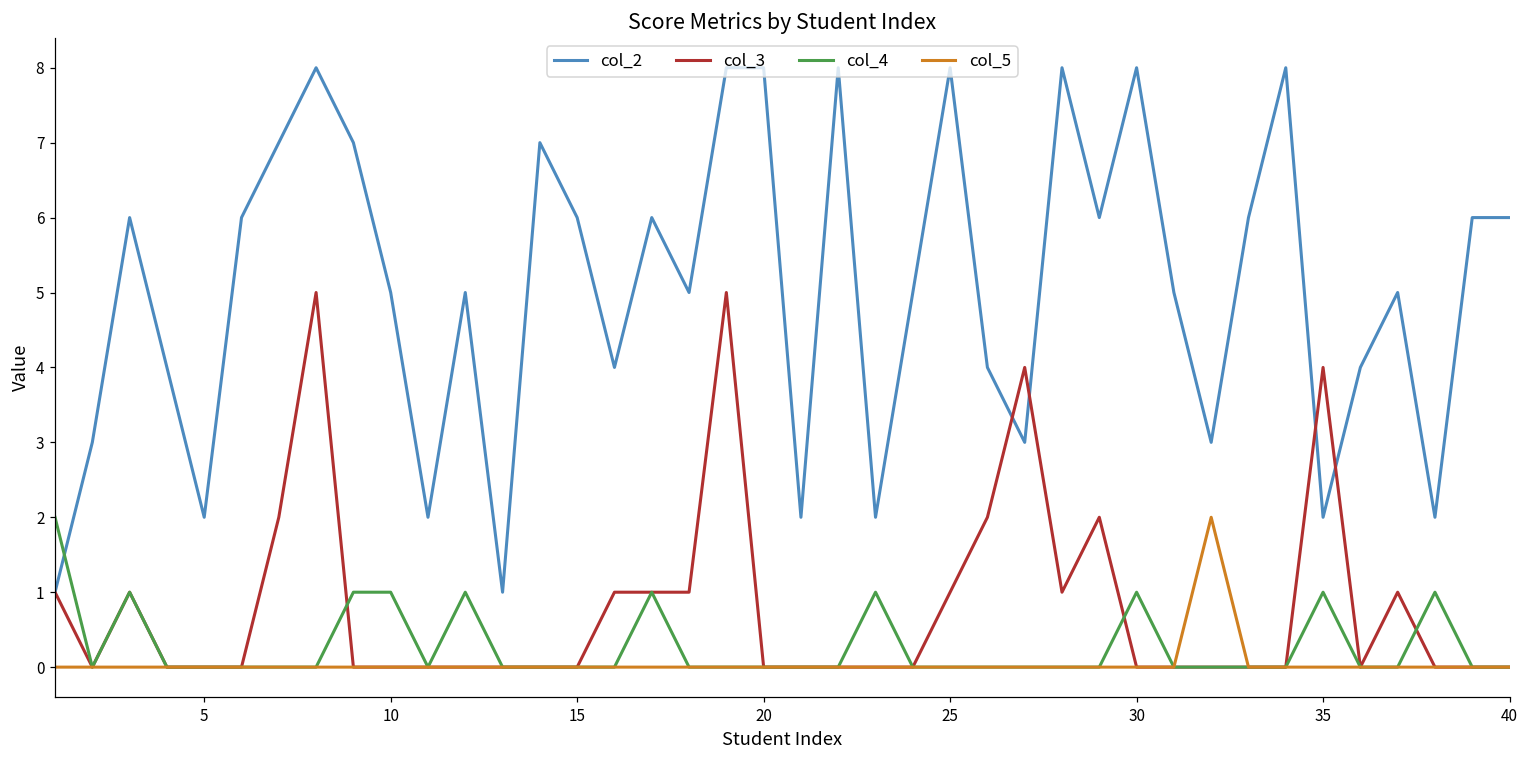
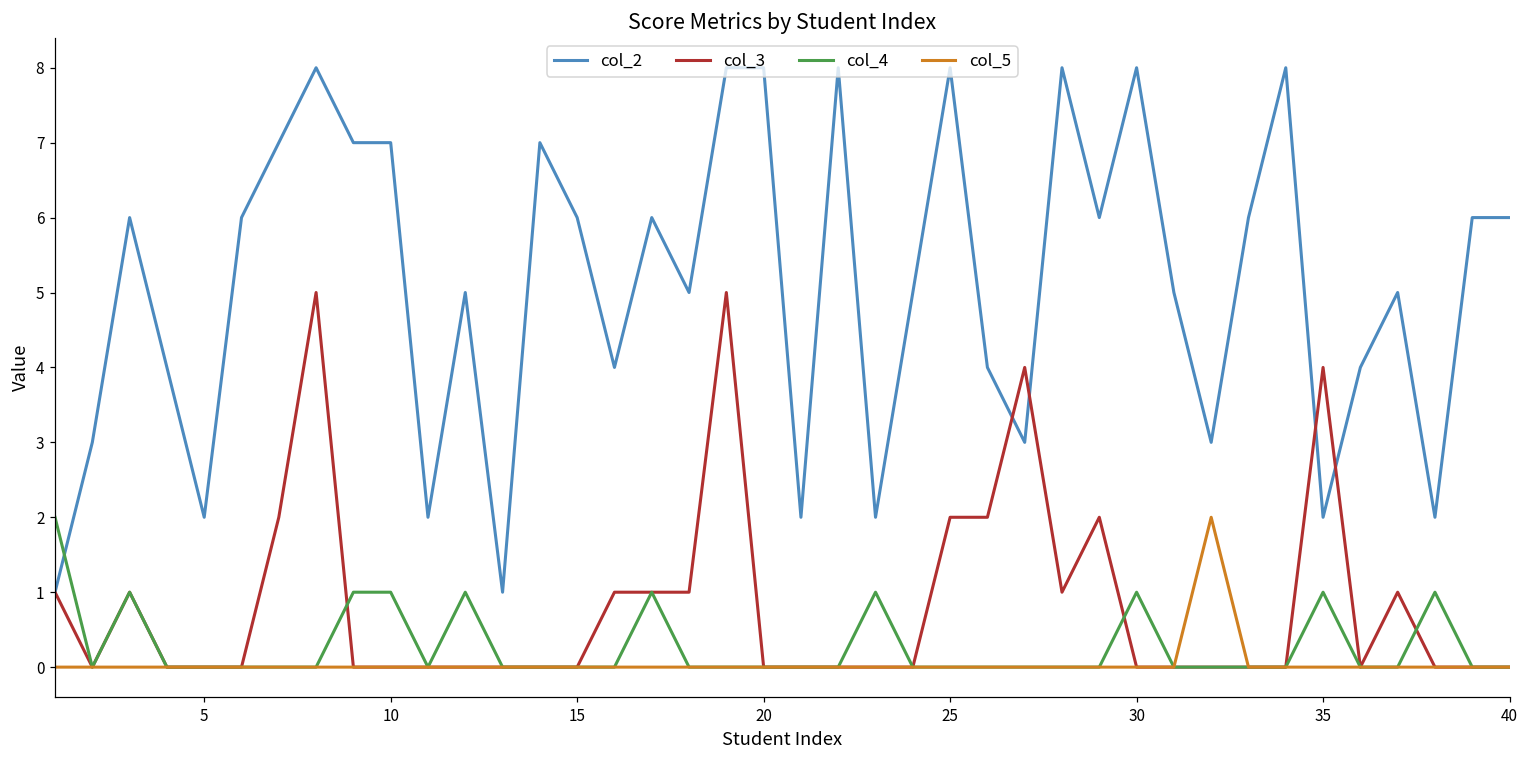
col_2, 10: 5 -> 7
col_3, 25: 1 -> 2
